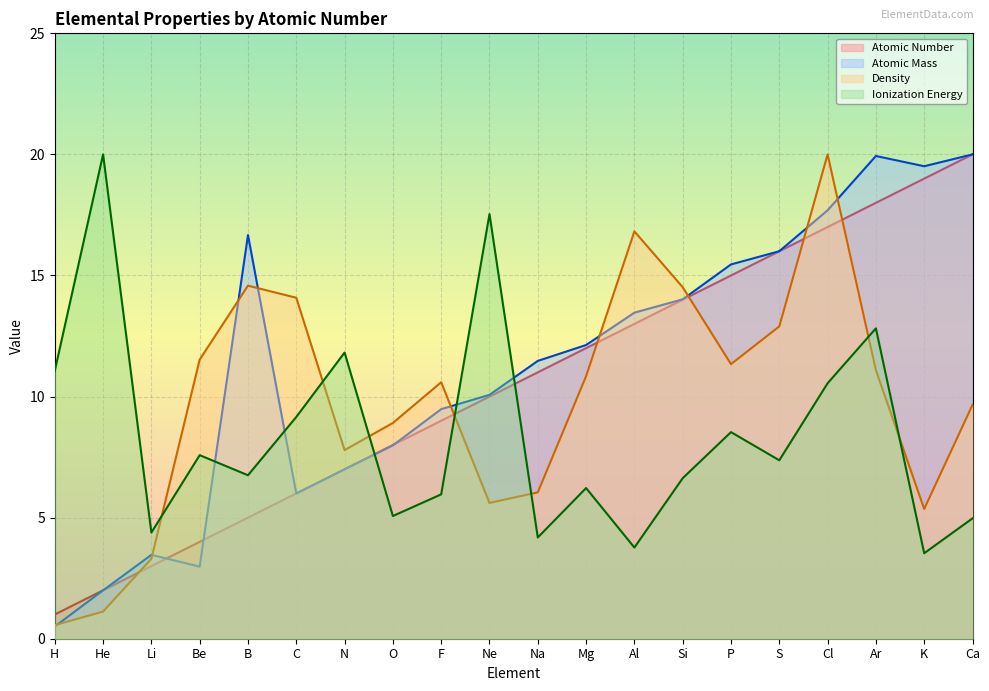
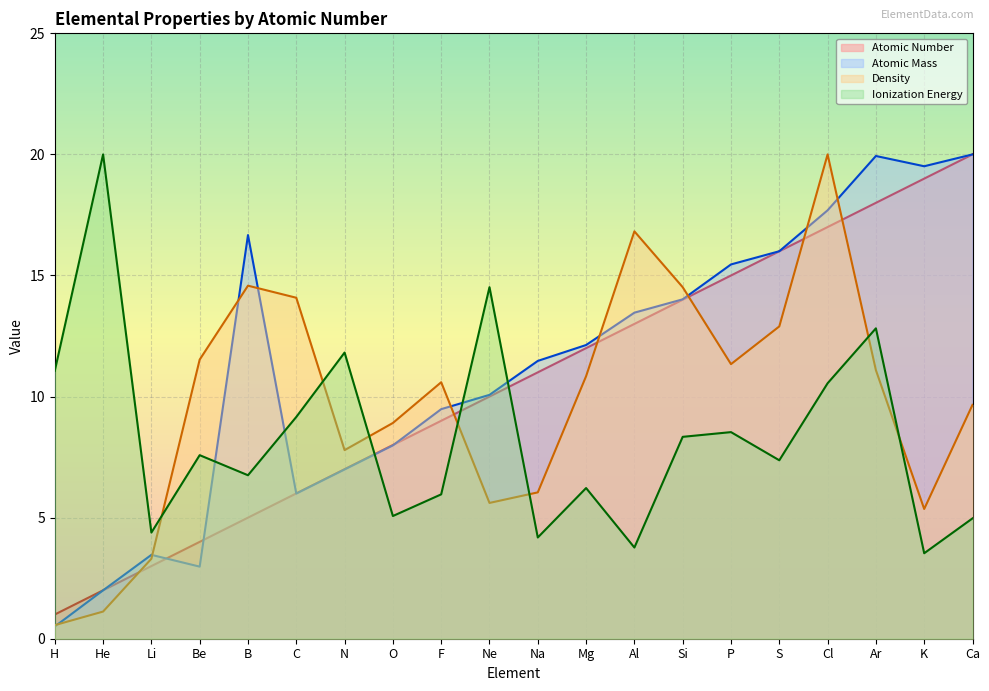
Ionization Energy, Ne: 17.5 -> 14.5
Ionization Energy, Si: 6.6 -> 8.3
